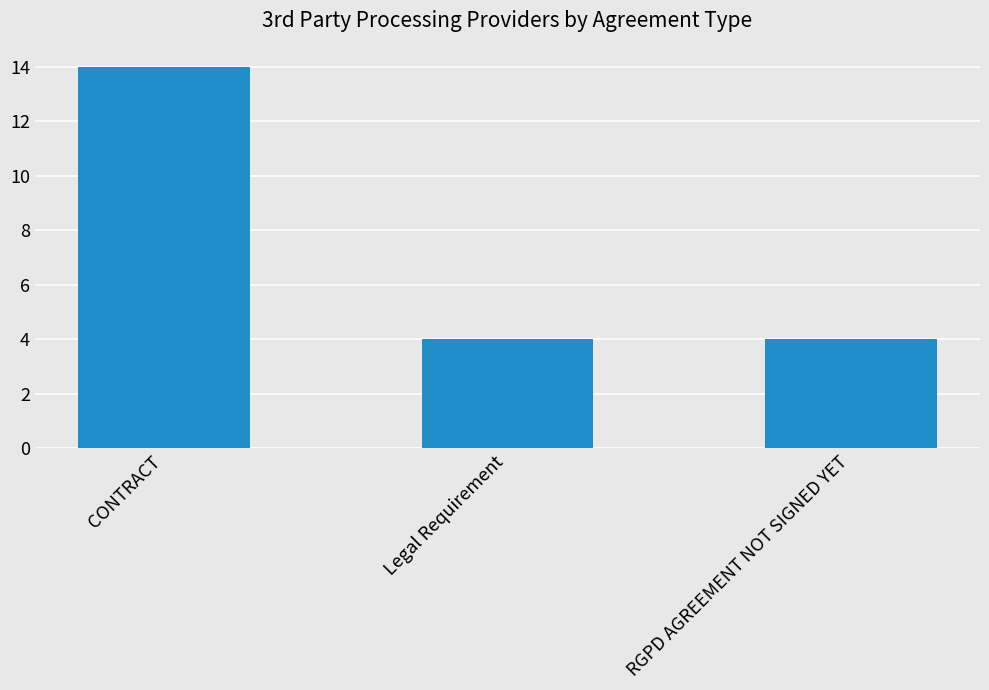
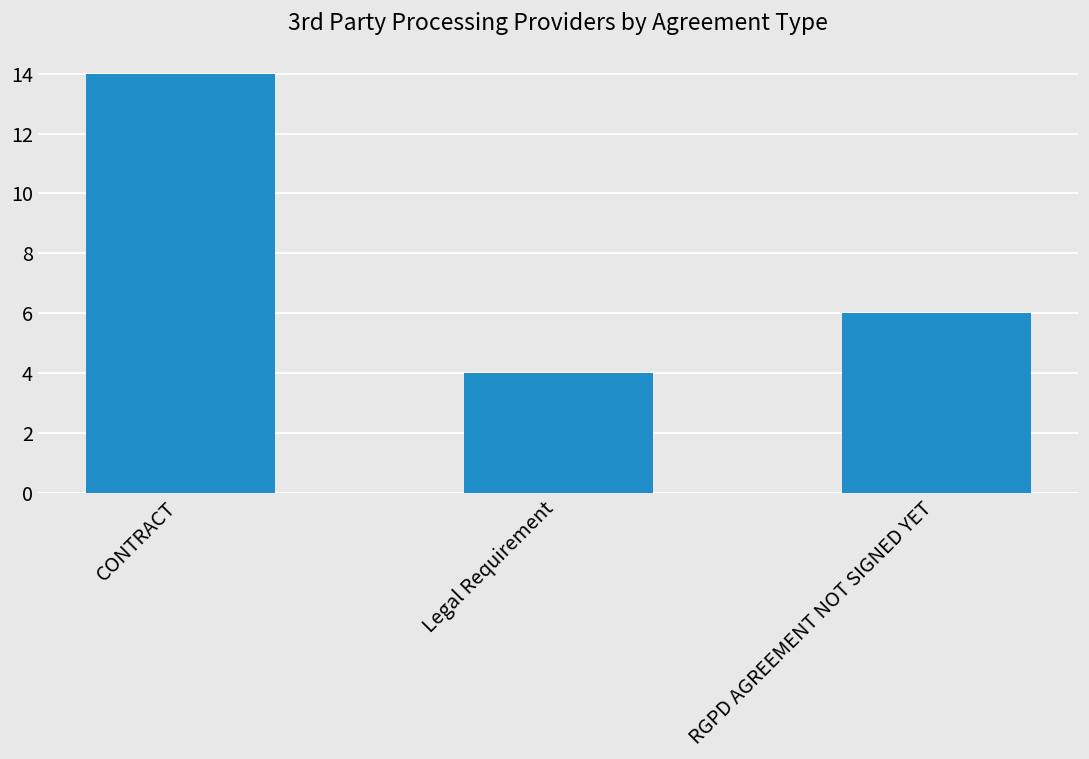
RGPD AGREEMENT NOT SIGNED YET: 4 -> 6
